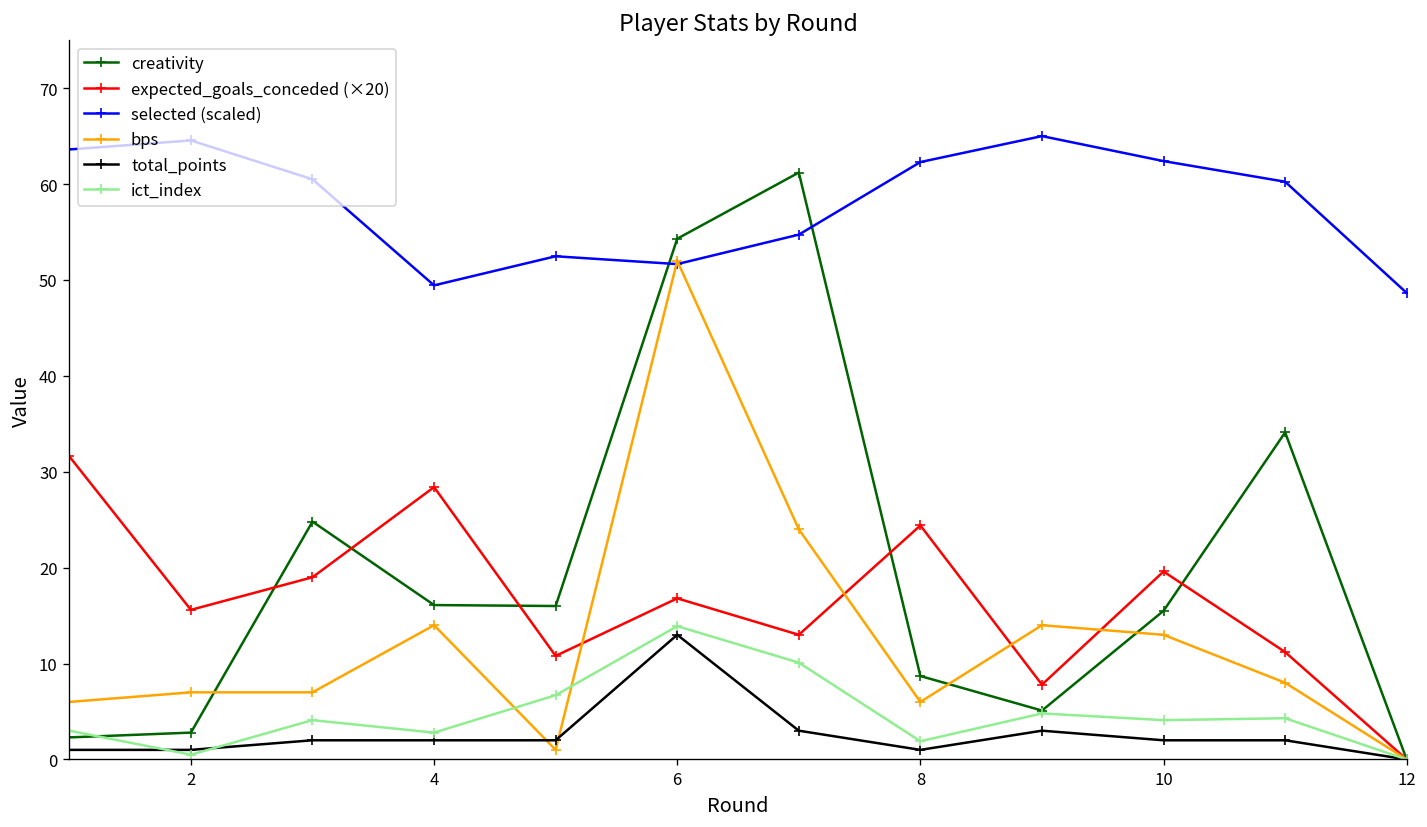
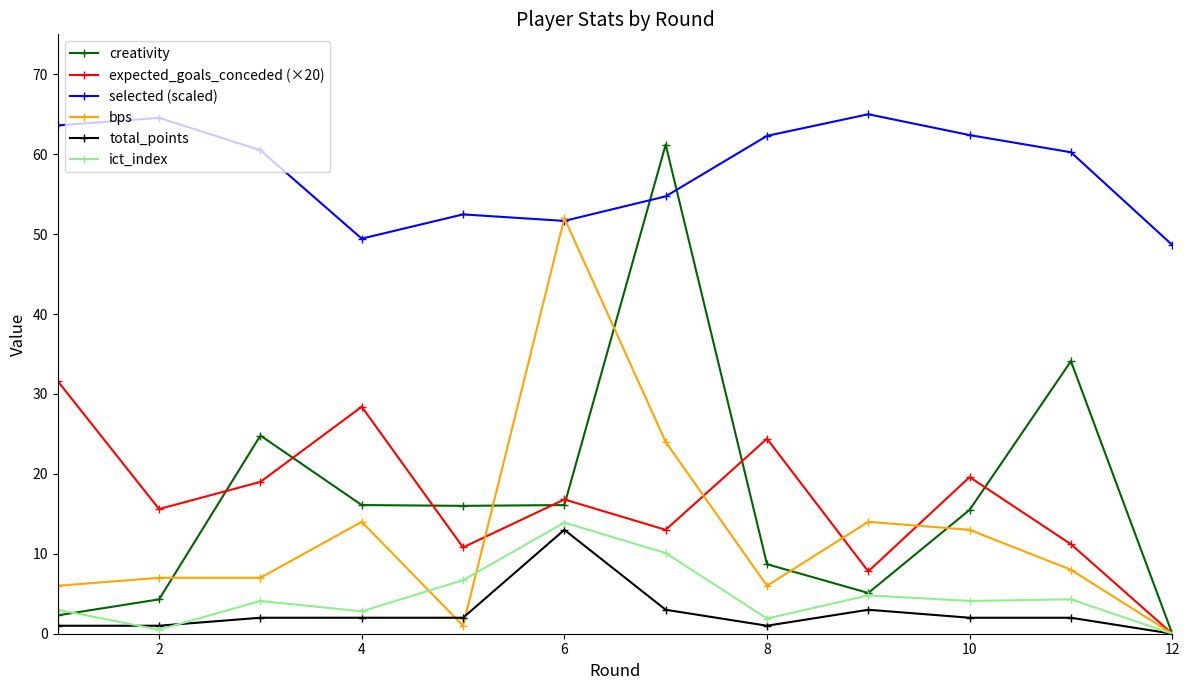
creativity, 2: 3 -> 4
creativity, 6: 54 -> 16
